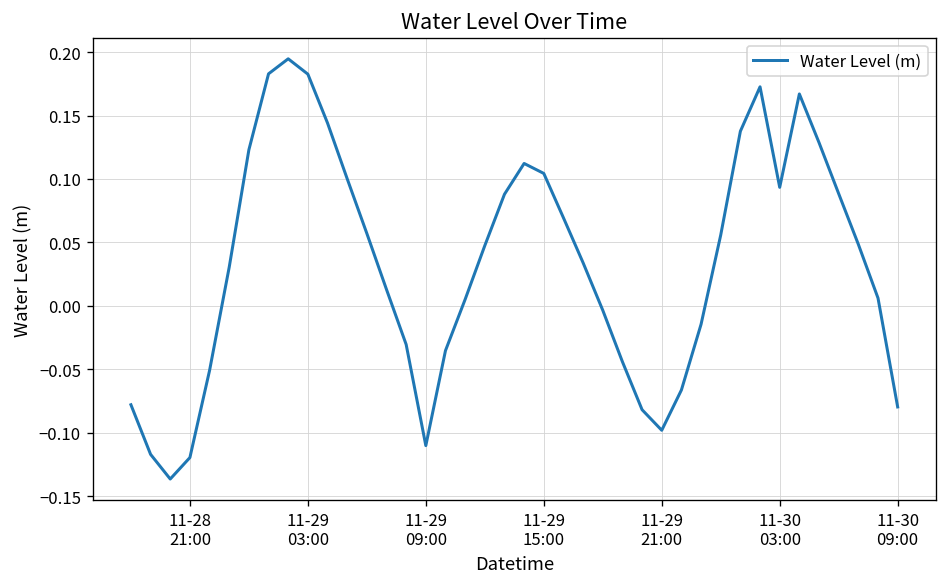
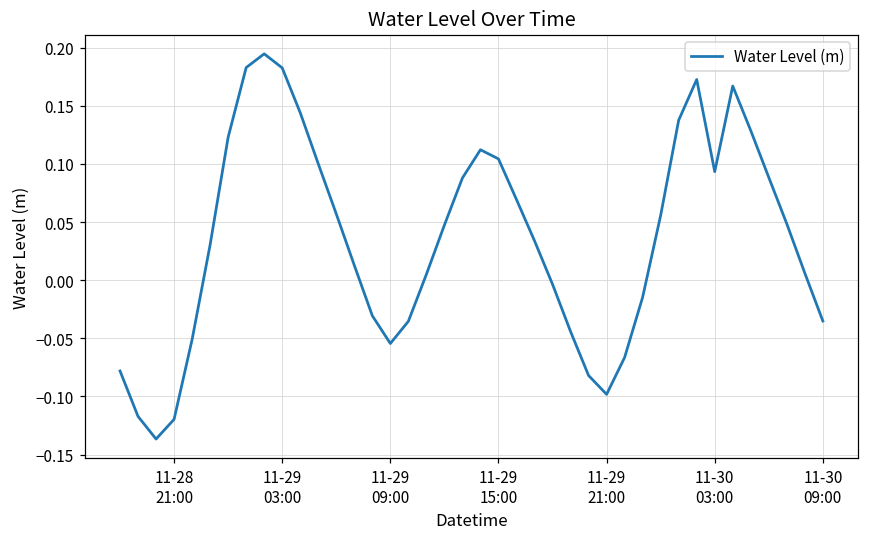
11-29 09:00: -0.110 -> -0.054
11-30 09:00: -0.080 -> -0.035
